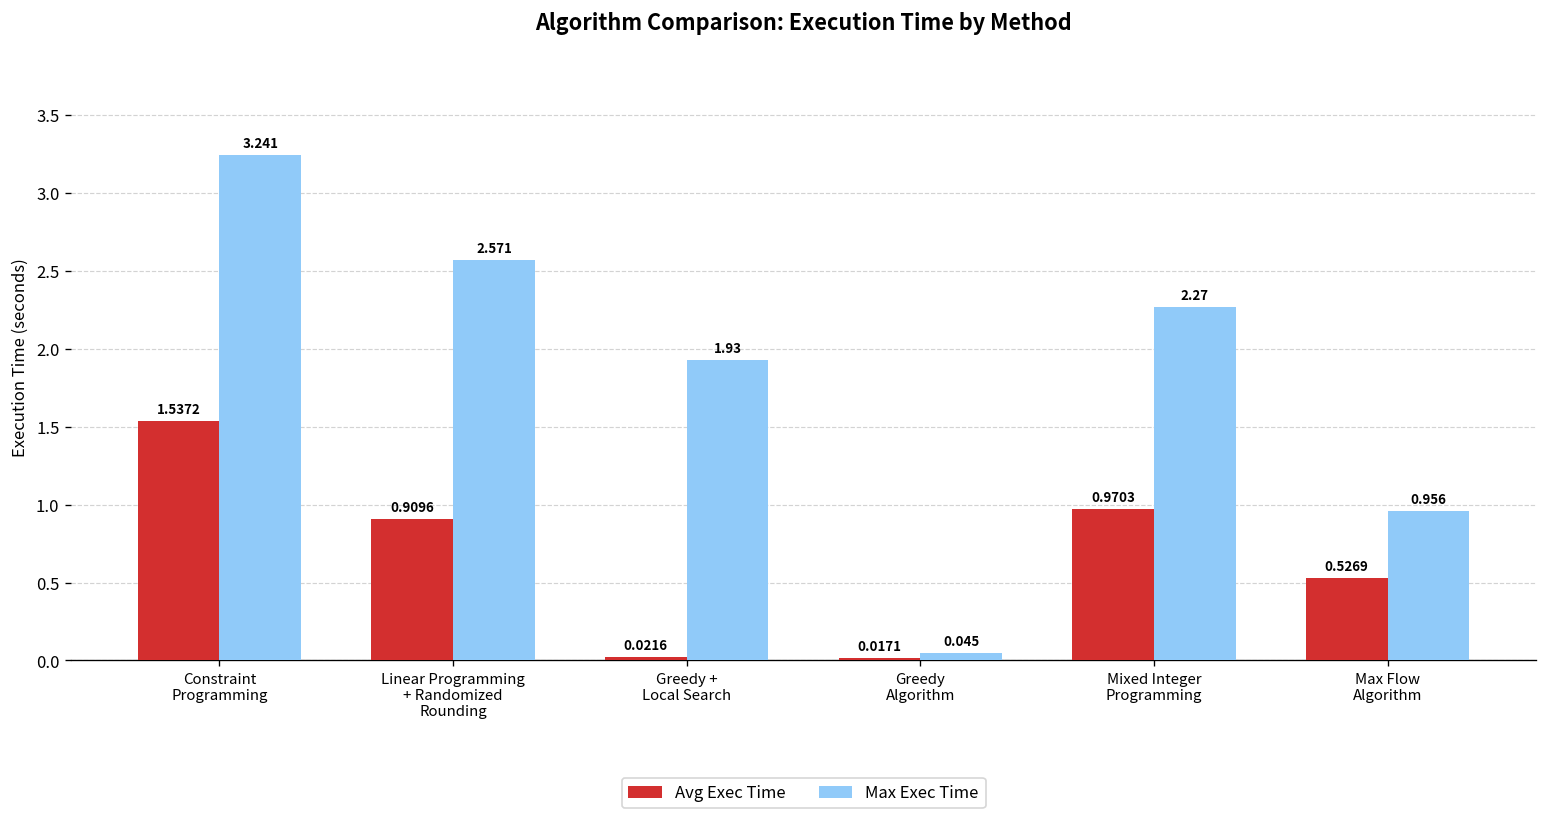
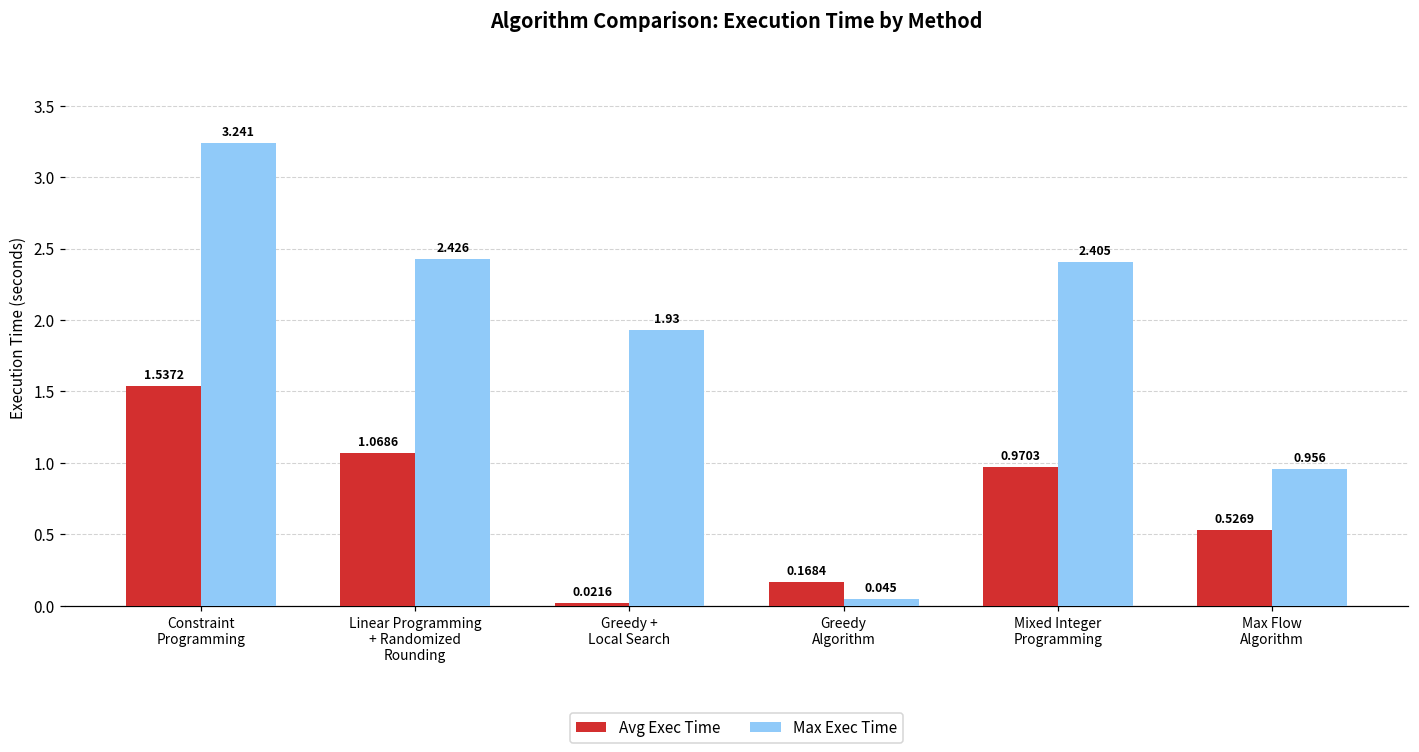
Avg Exec Time, Linear Programming + Randomized Rounding: 0.9096 -> 1.0686
Max Exec Time, Linear Programming + Randomized Rounding: 2.571 -> 2.426
Avg Exec Time, Greedy Algorithm: 0.0171 -> 0.1684
Max Exec Time, Mixed Integer Programming: 2.27 -> 2.405
